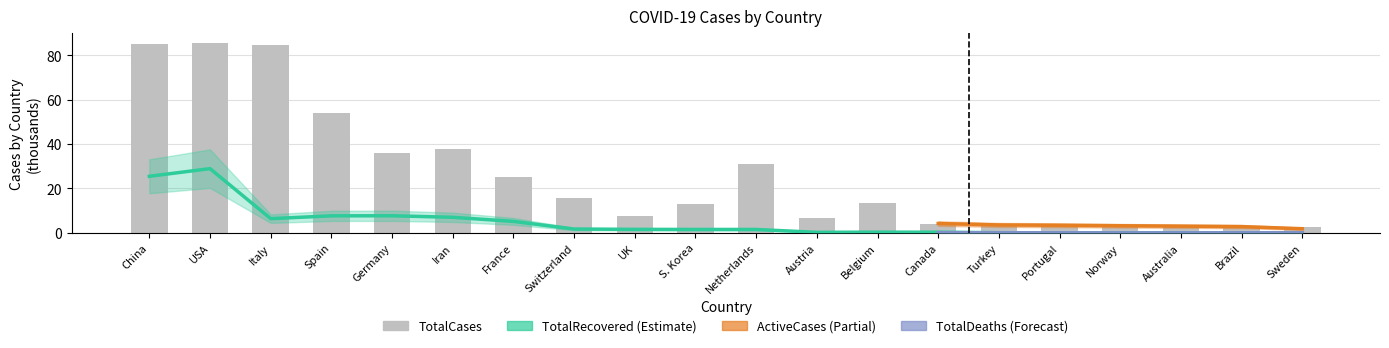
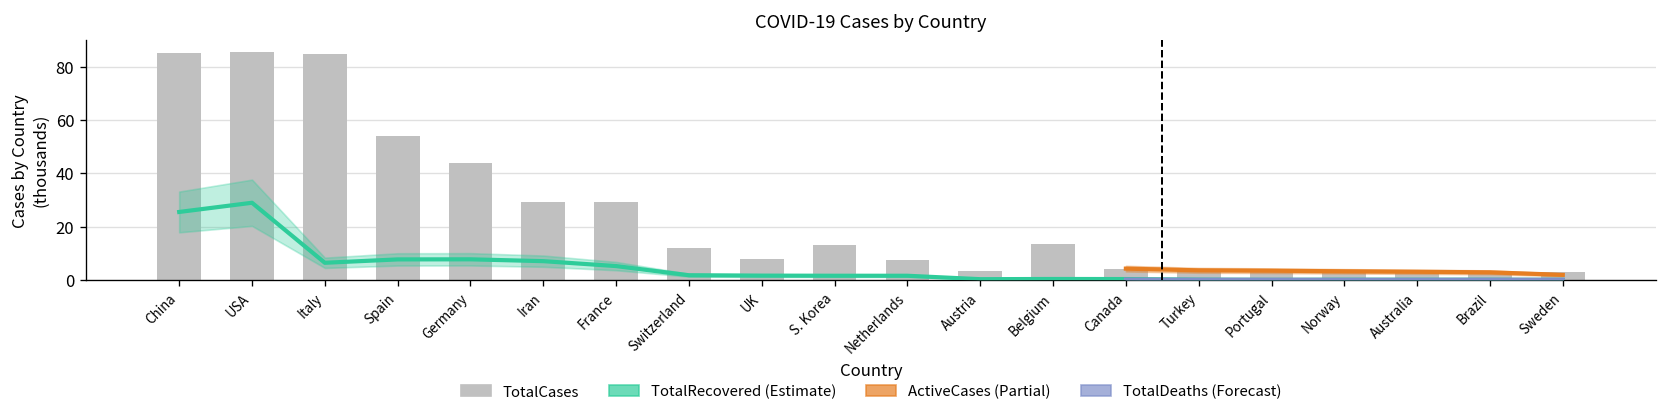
TotalCases, Germany: 36 -> 44
TotalCases, Iran: 38 -> 29
TotalCases, France: 25 -> 29
TotalCases, Switzerland: 15 -> 12
TotalCases, Netherlands: 31 -> 7
TotalCases, Austria: 7 -> 3
